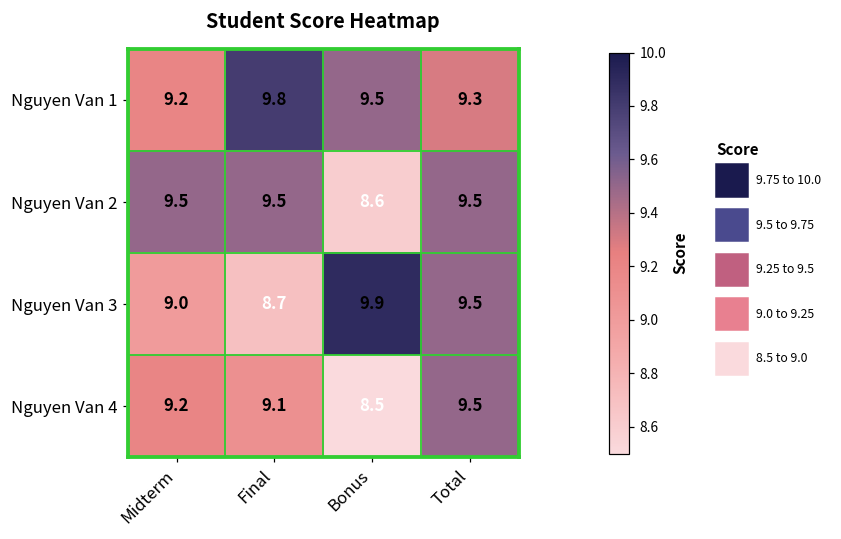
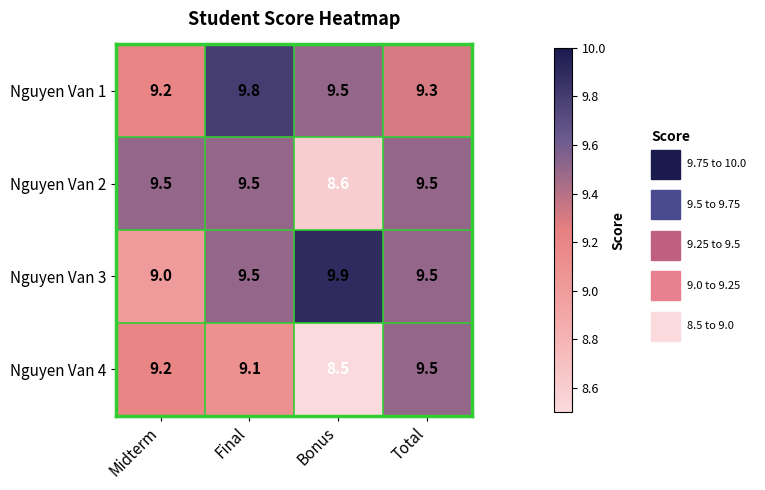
Nguyen Van 3, Final: 8.7 -> 9.5
